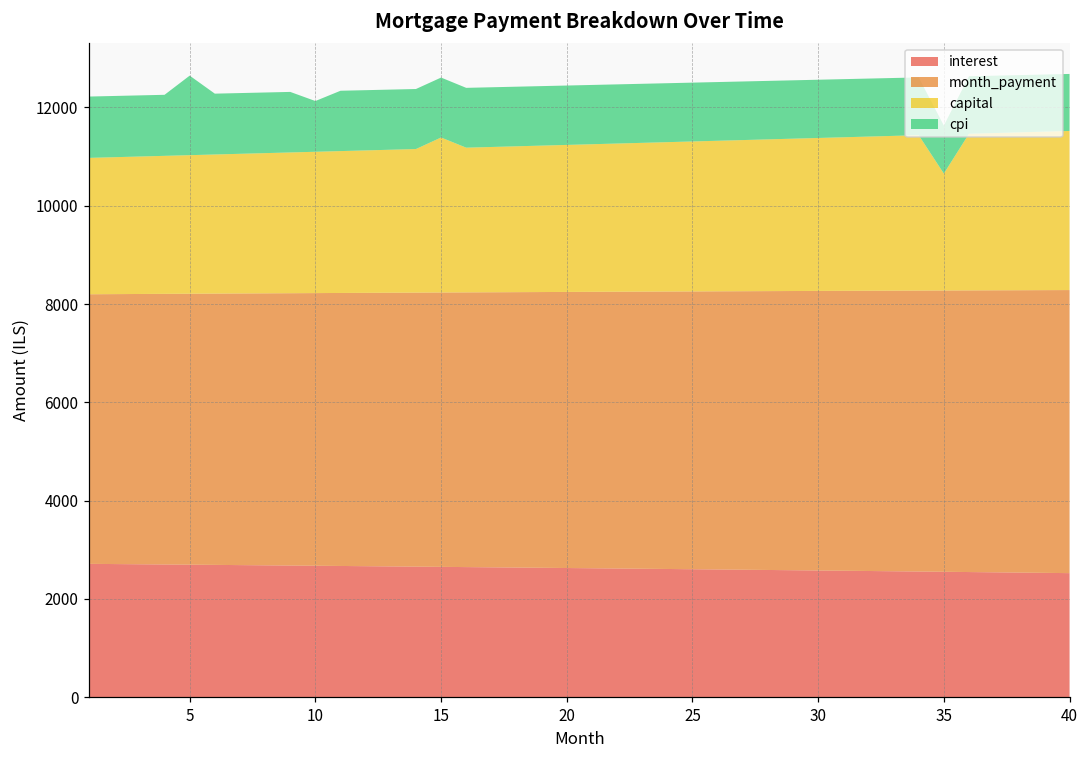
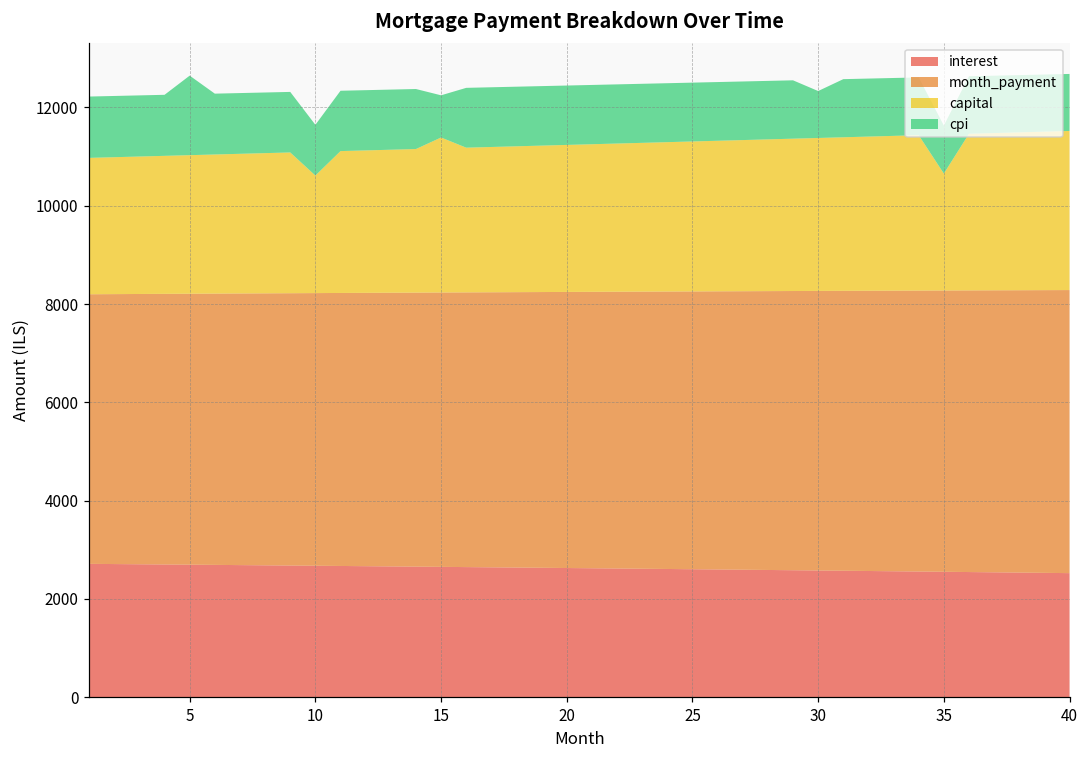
capital, 10: 2900 -> 2400
cpi, 15: 1200 -> 900
cpi, 30: 1200 -> 1000
